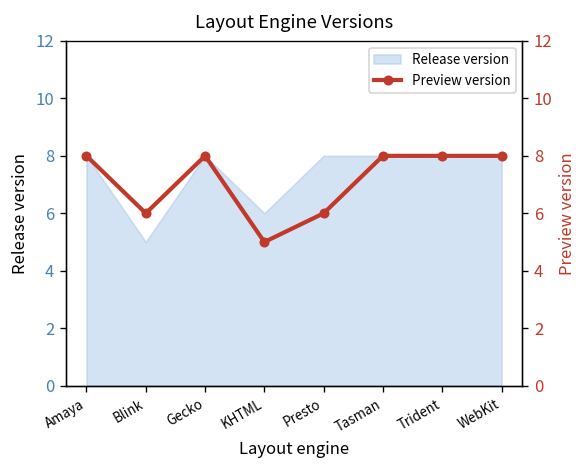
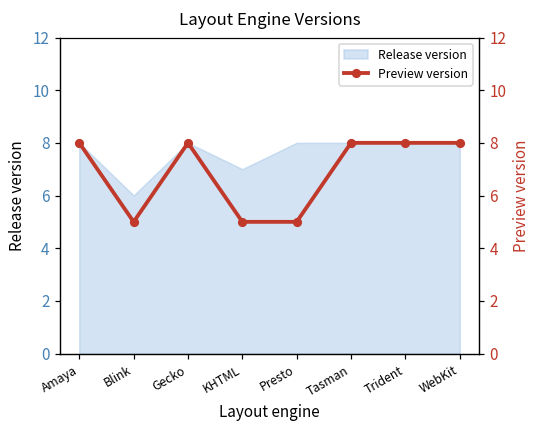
Release version, Blink: 5 -> 6
Release version, KHTML: 6 -> 7
Preview version, Blink: 6 -> 5
Preview version, Presto: 6 -> 5
